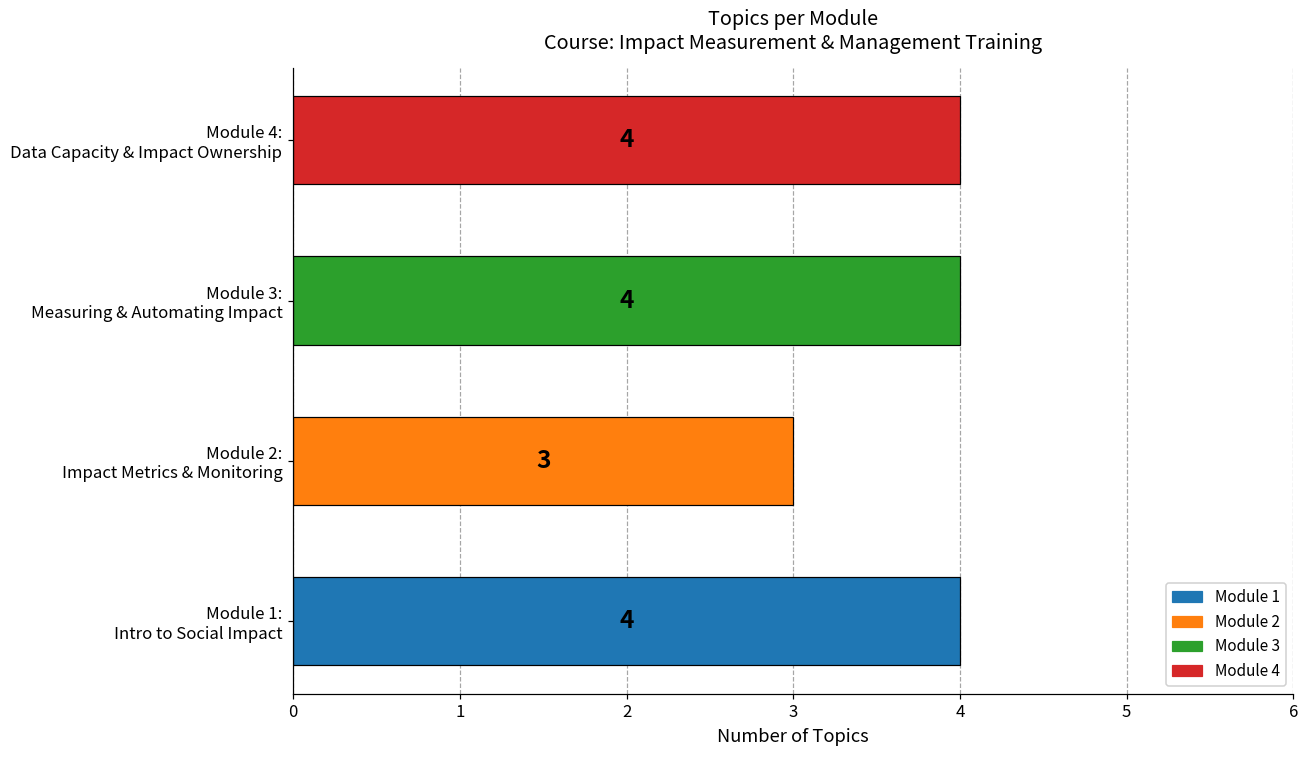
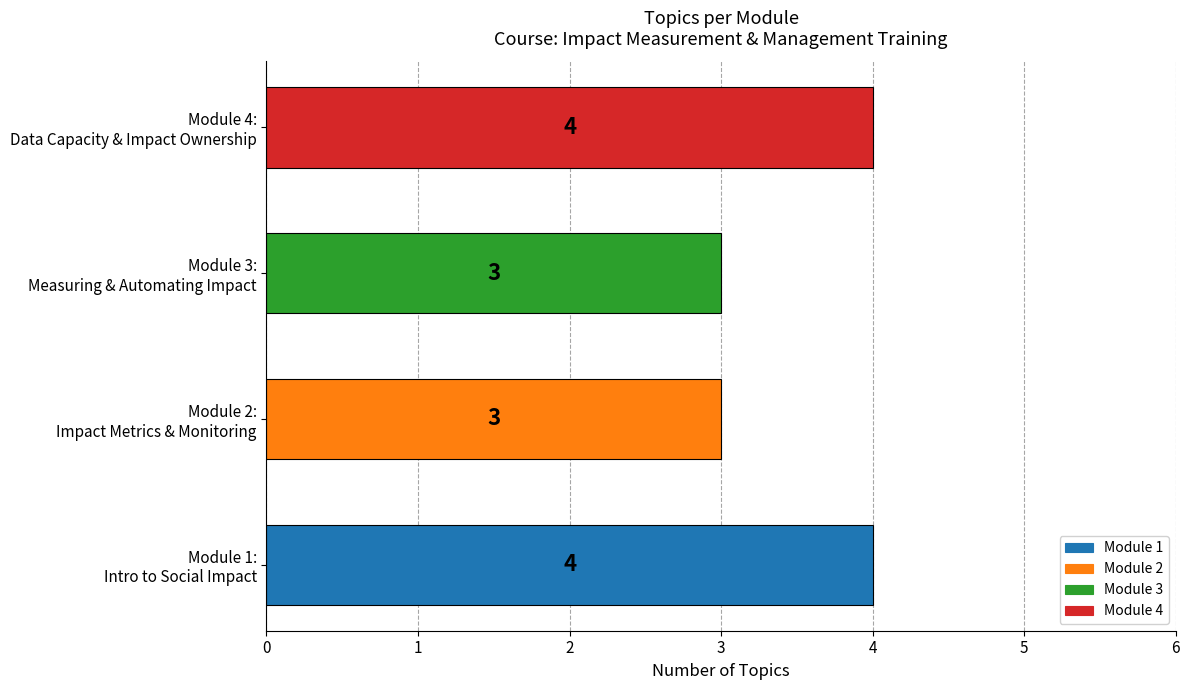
Module 3: Measuring & Automating Impact: 4 -> 3
